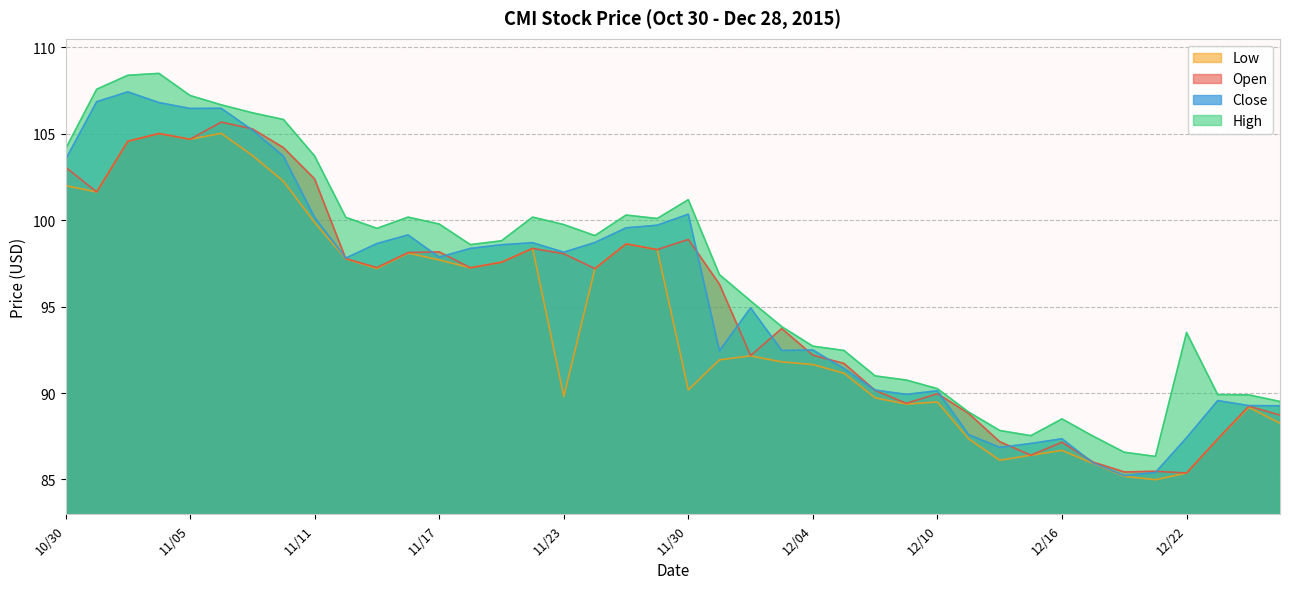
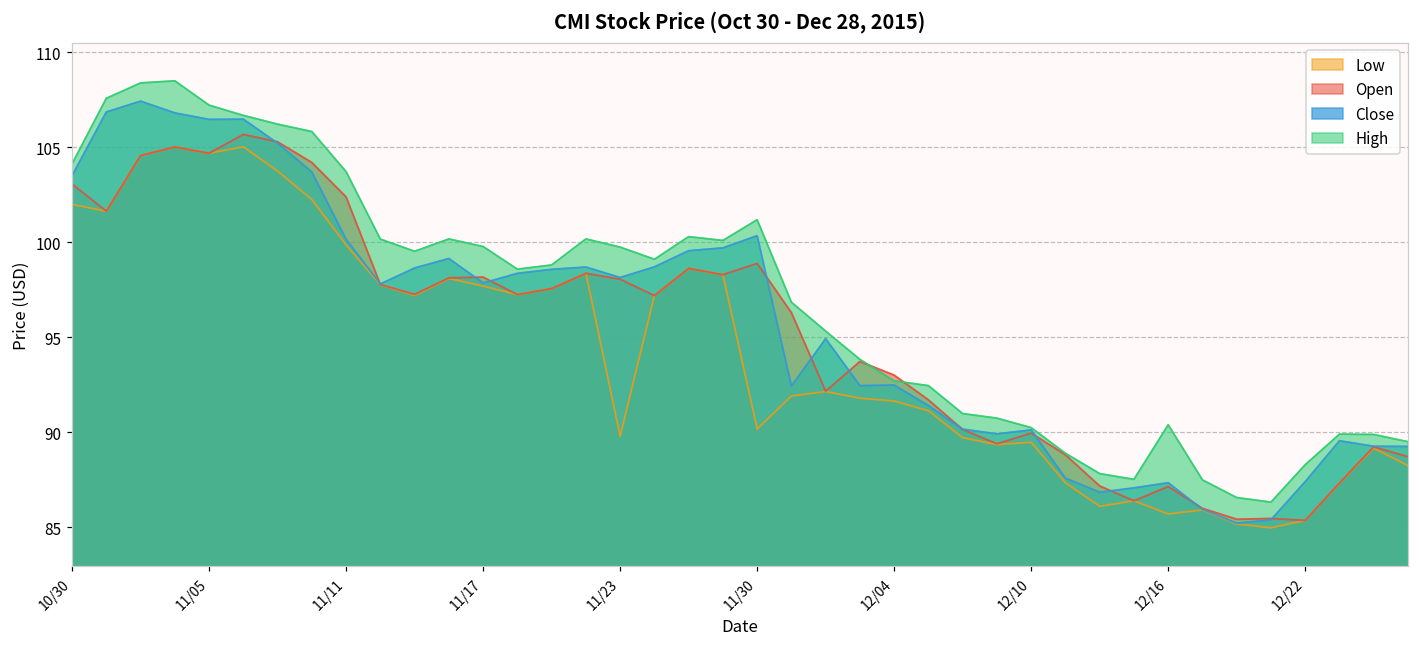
Open, 12/04: 92.2 -> 93.0
Low, 12/16: 86.7 -> 85.7
High, 12/16: 88.5 -> 90.4
High, 12/22: 93.5 -> 88.3
